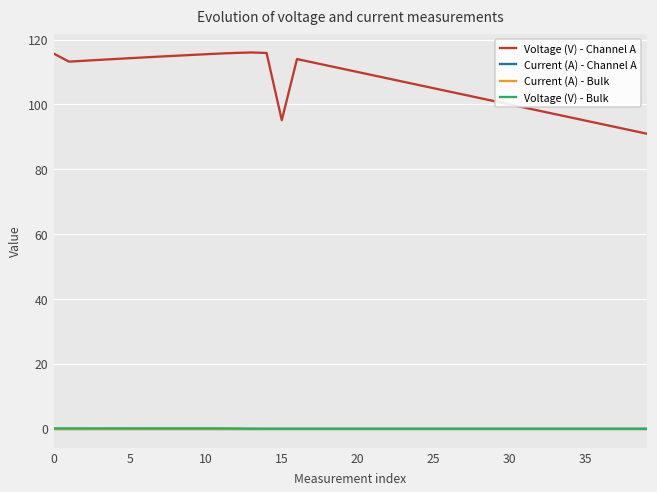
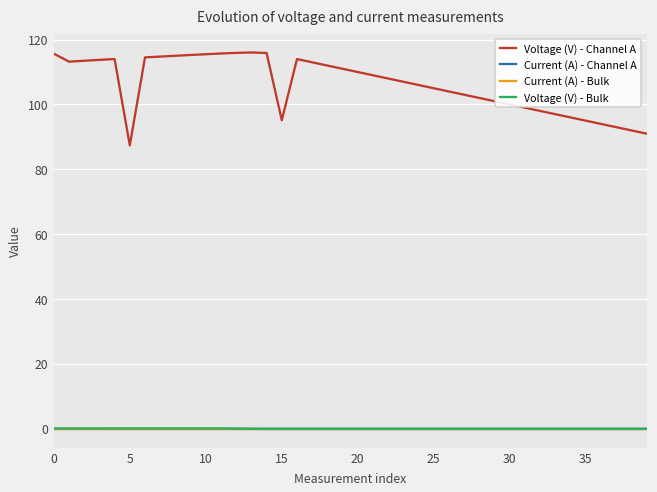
Voltage (V) - Channel A, 5: 114 -> 87
